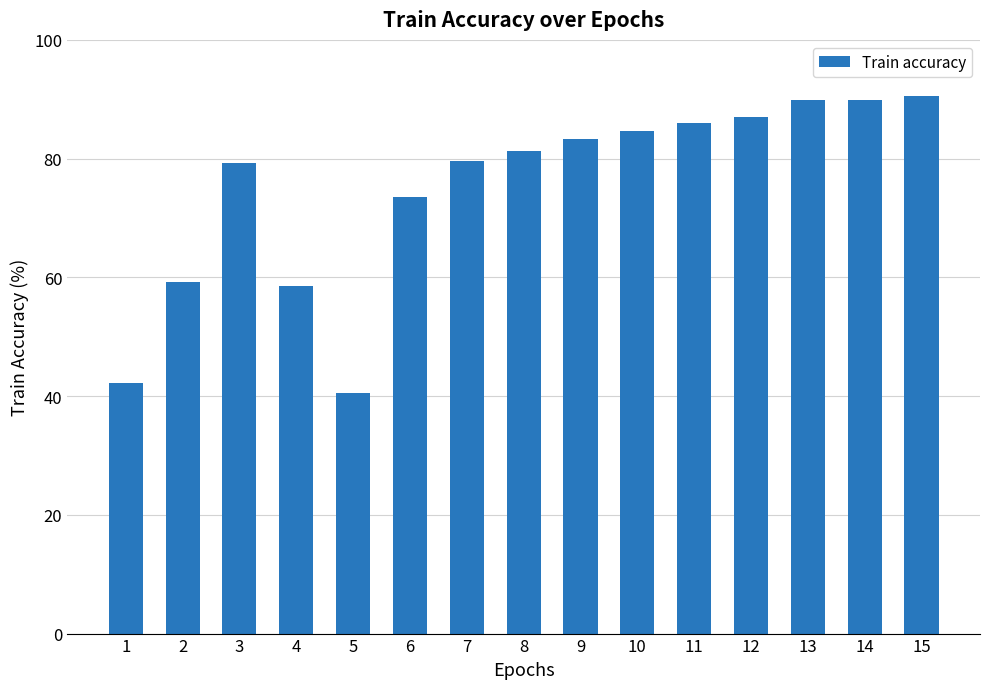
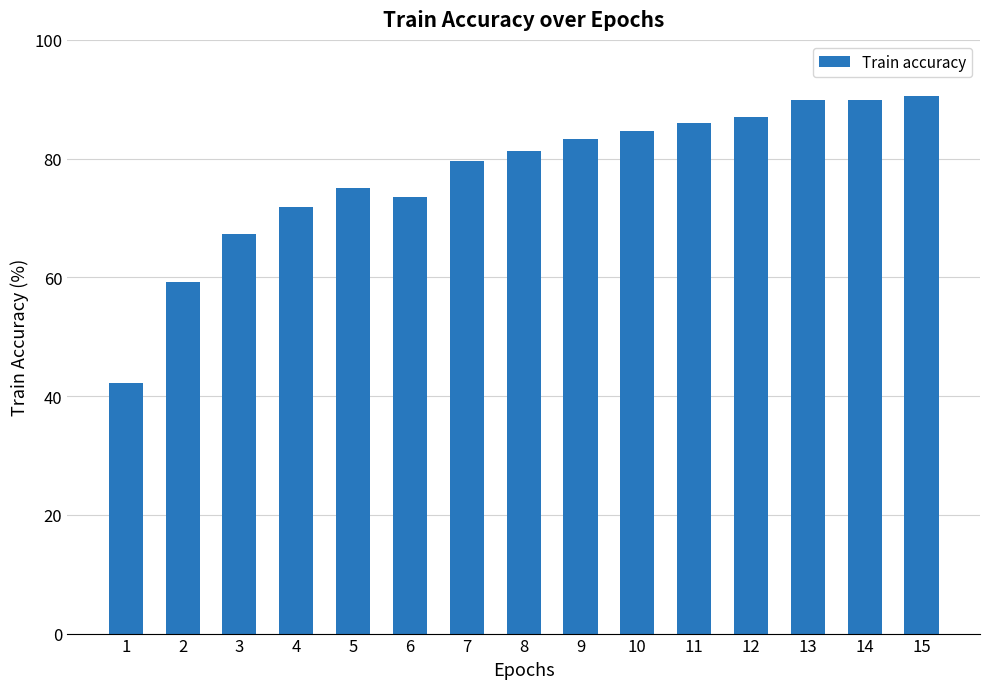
3: 79 -> 67
4: 59 -> 72
5: 41 -> 75
